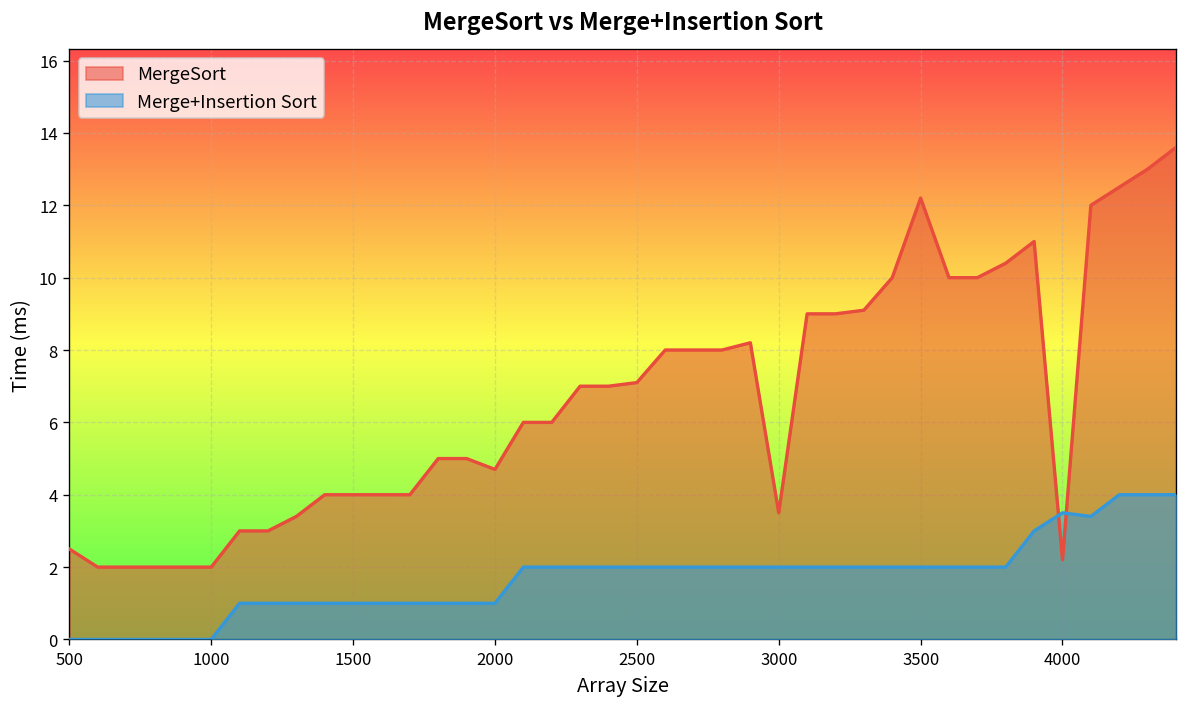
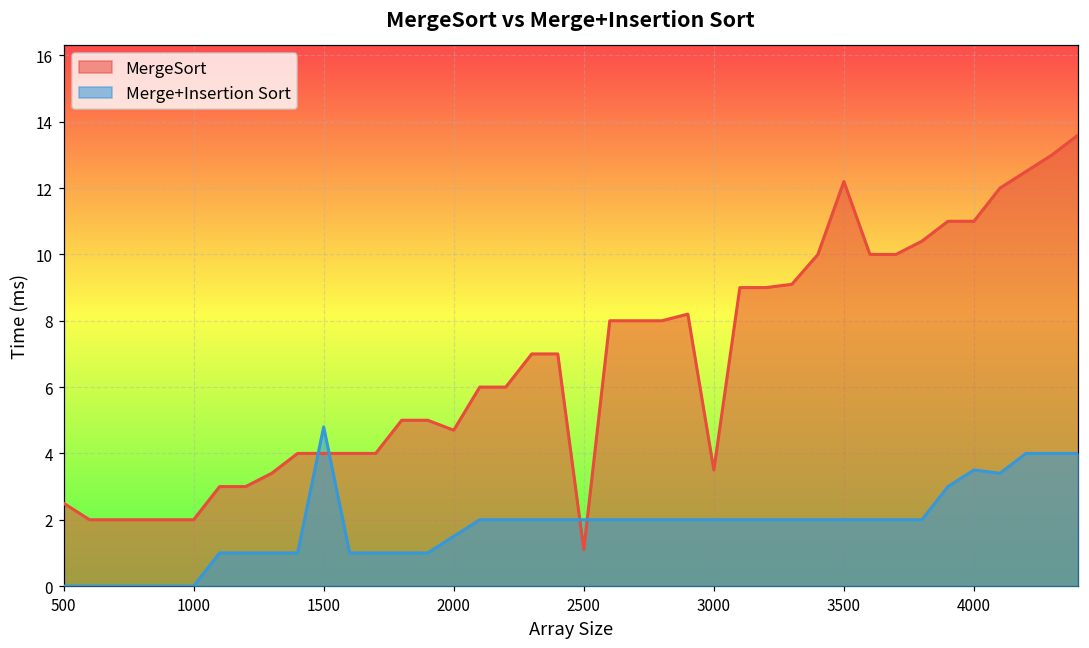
Merge+Insertion Sort, 1500: 1.0 -> 4.8
Merge+Insertion Sort, 2000: 1.0 -> 1.5
MergeSort, 2500: 7.1 -> 1.1
MergeSort, 4000: 2.2 -> 11.0
